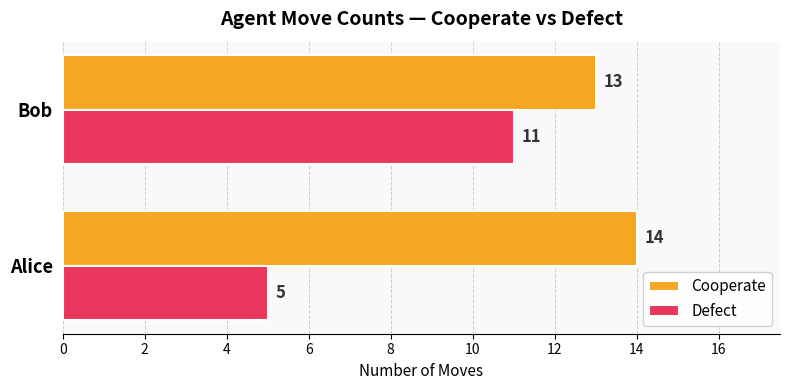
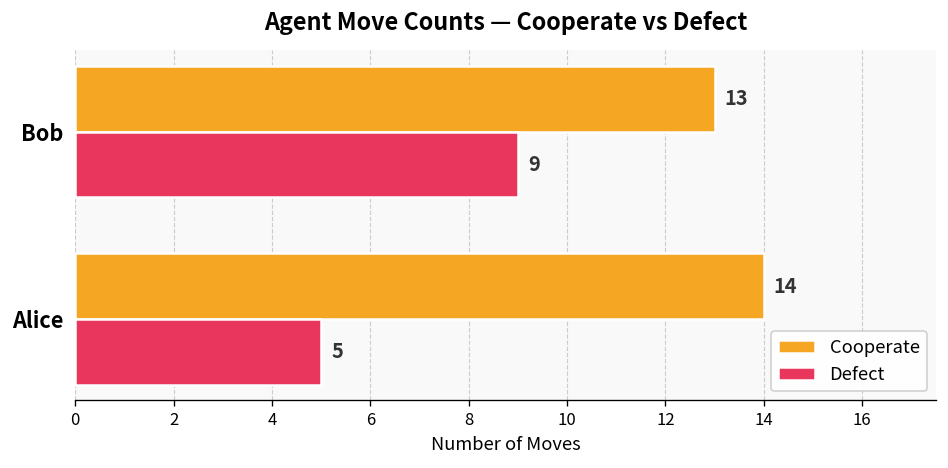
Defect, Bob: 11 -> 9
